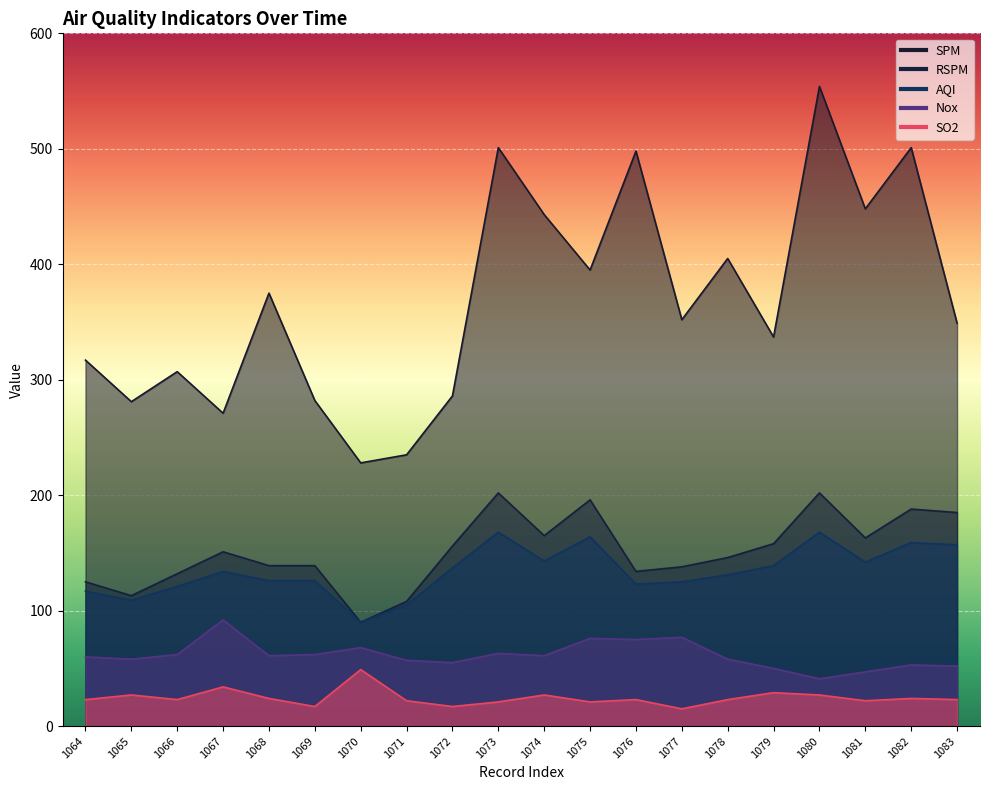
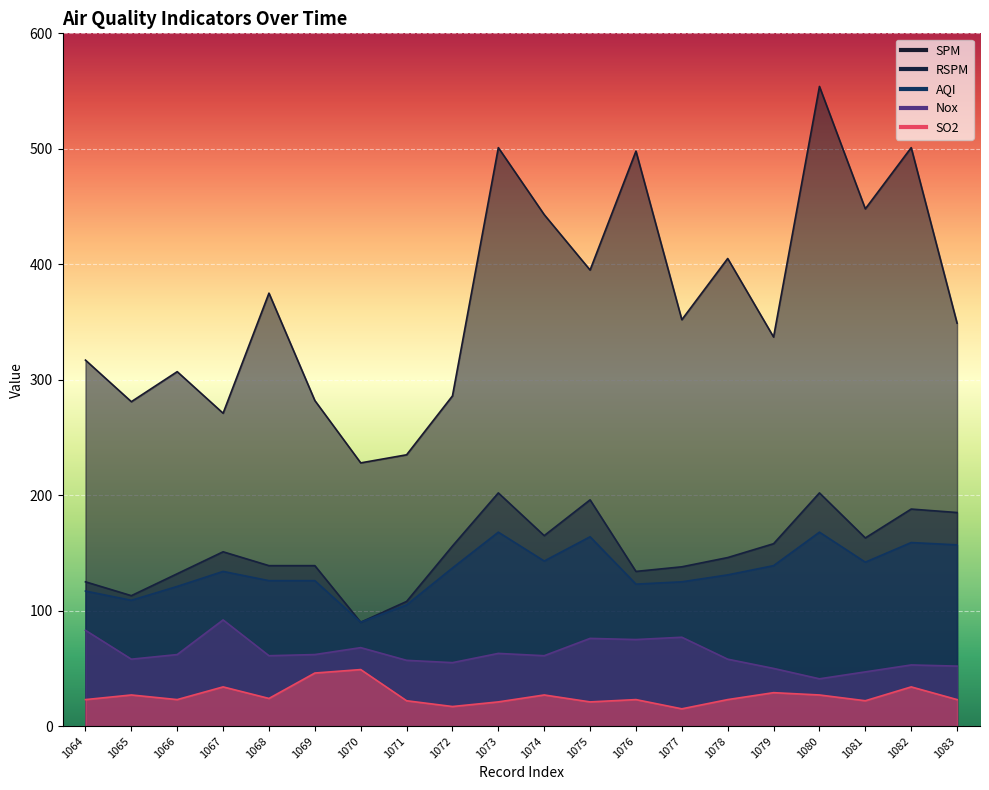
Nox, 1064: 60 -> 83
SO2, 1069: 17 -> 46
SO2, 1082: 24 -> 34
